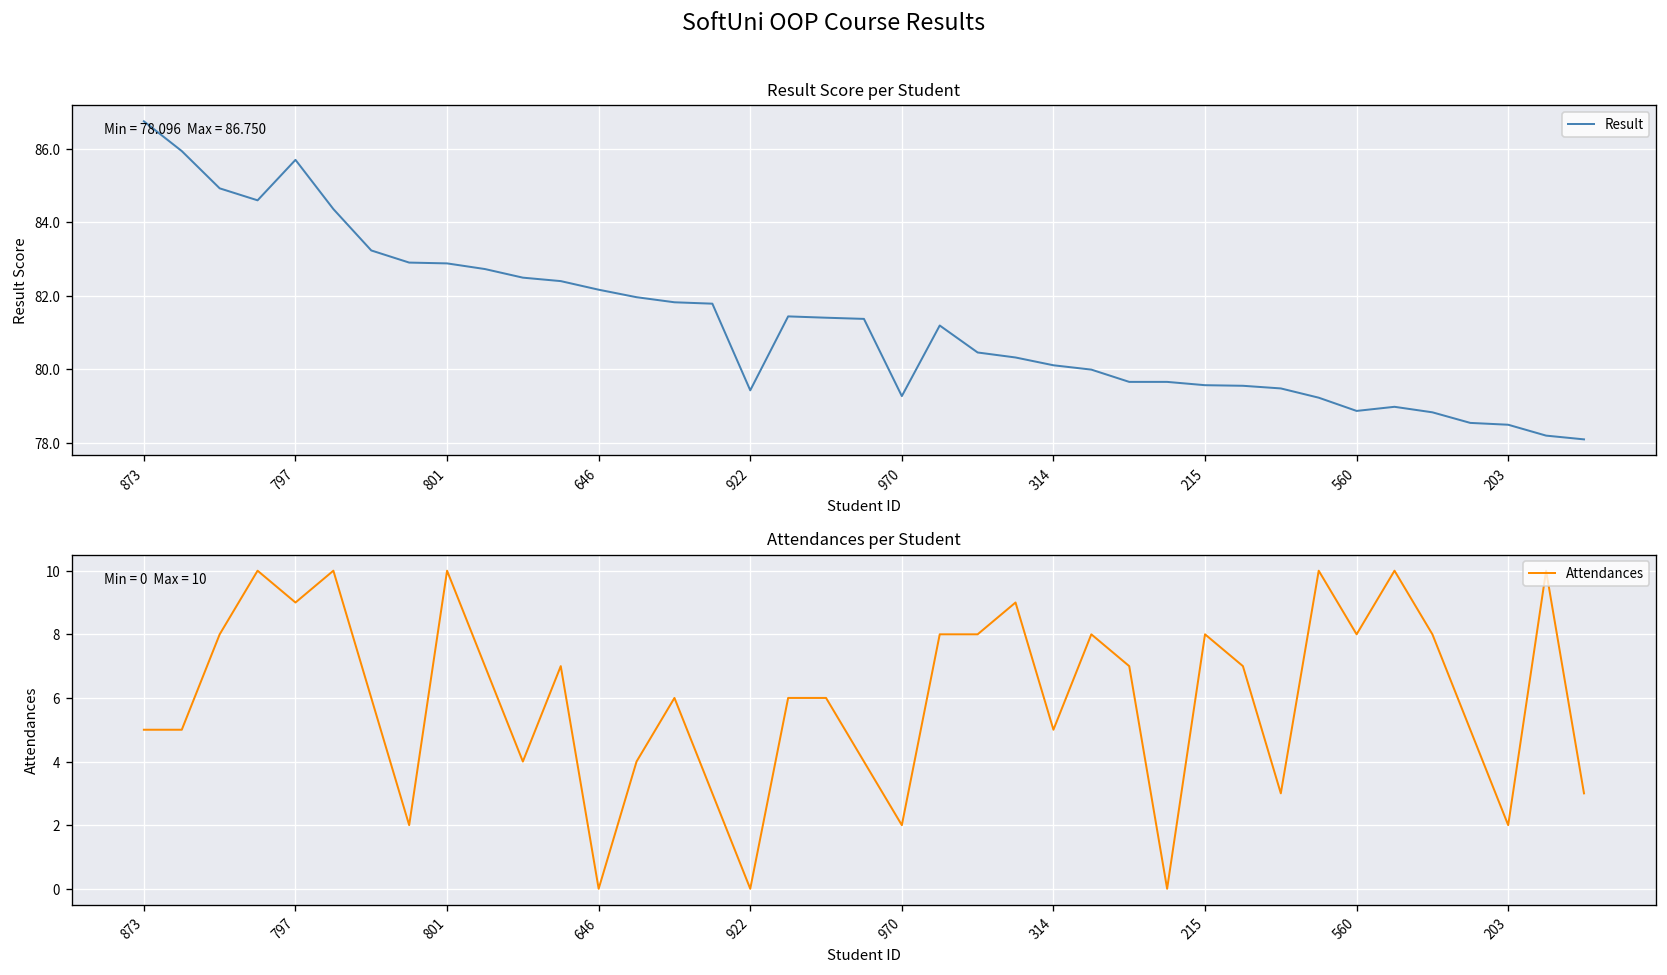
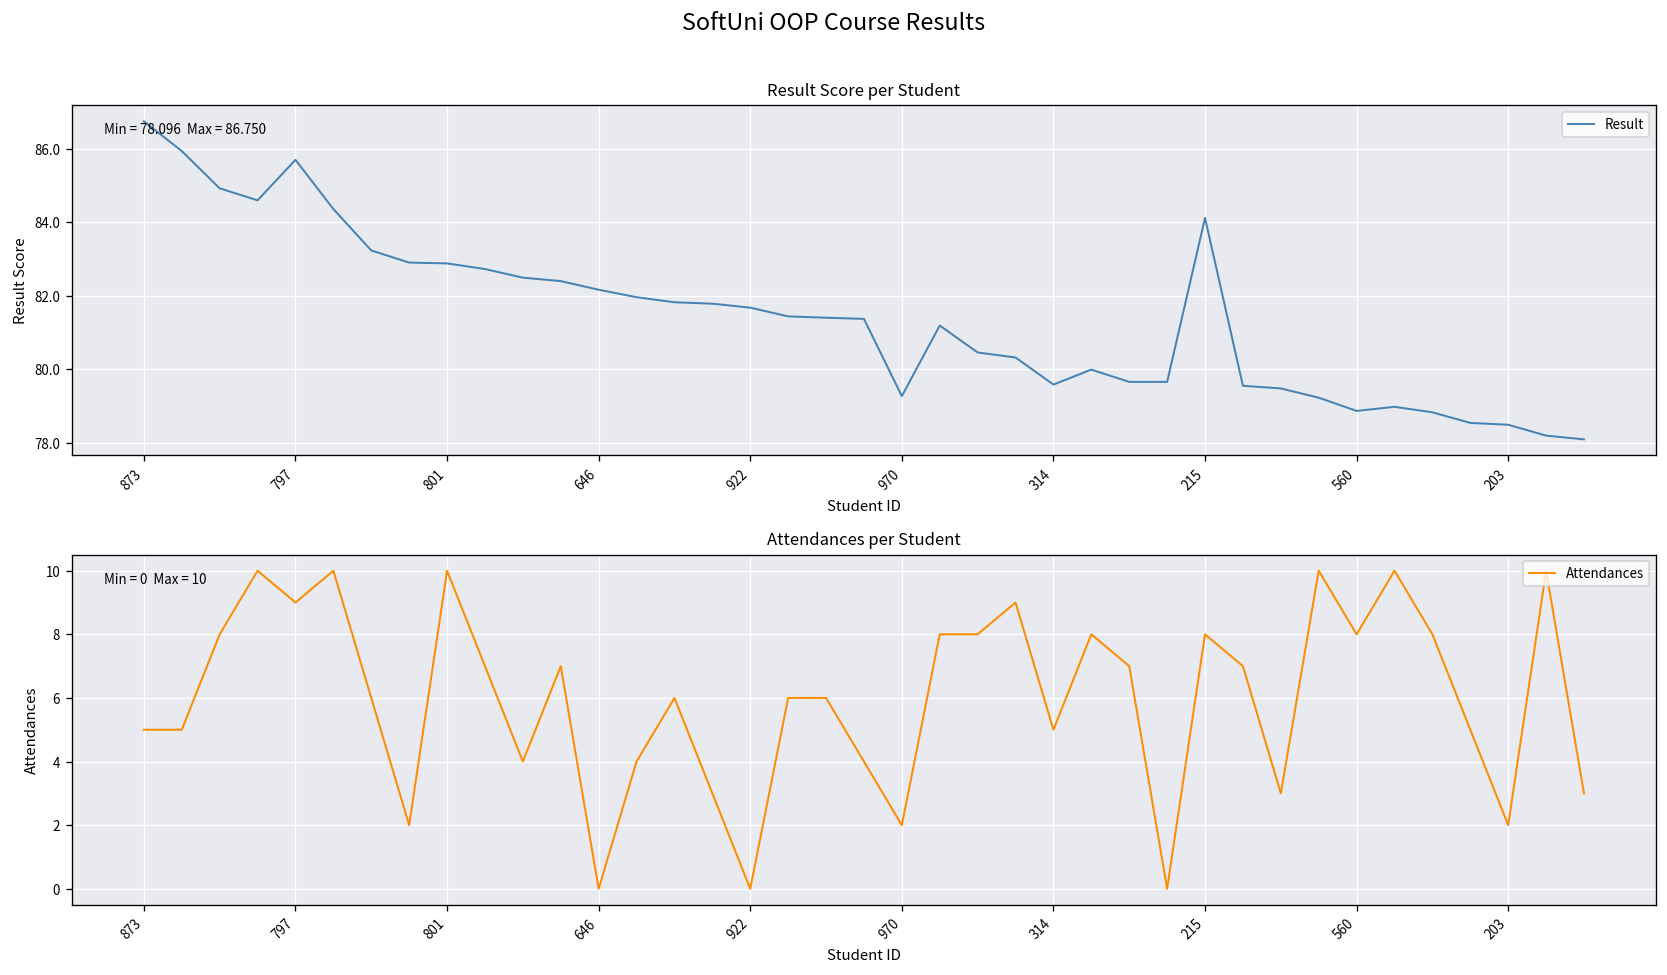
Result Score per Student, 922: 79.4 -> 81.7
Result Score per Student, 314: 80.1 -> 79.6
Result Score per Student, 215: 79.6 -> 84.1
